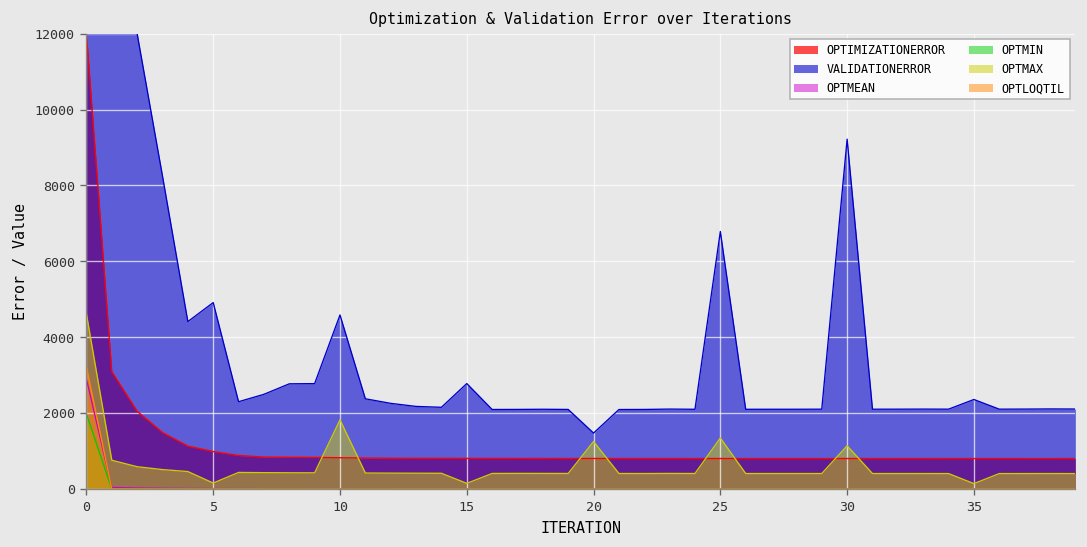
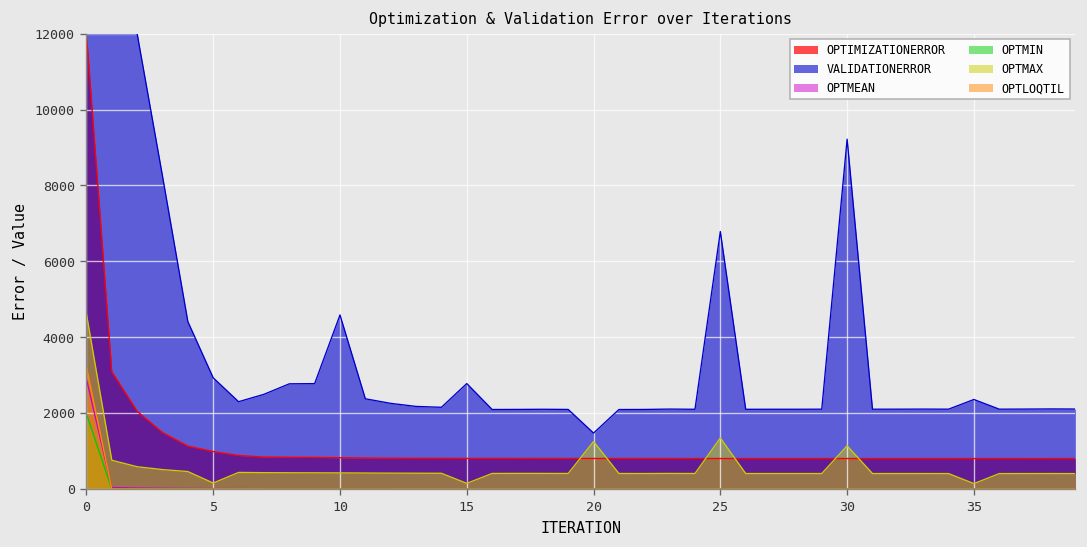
VALIDATIONERROR, 5: 4900 -> 2900
OPTMAX, 10: 1800 -> 400
